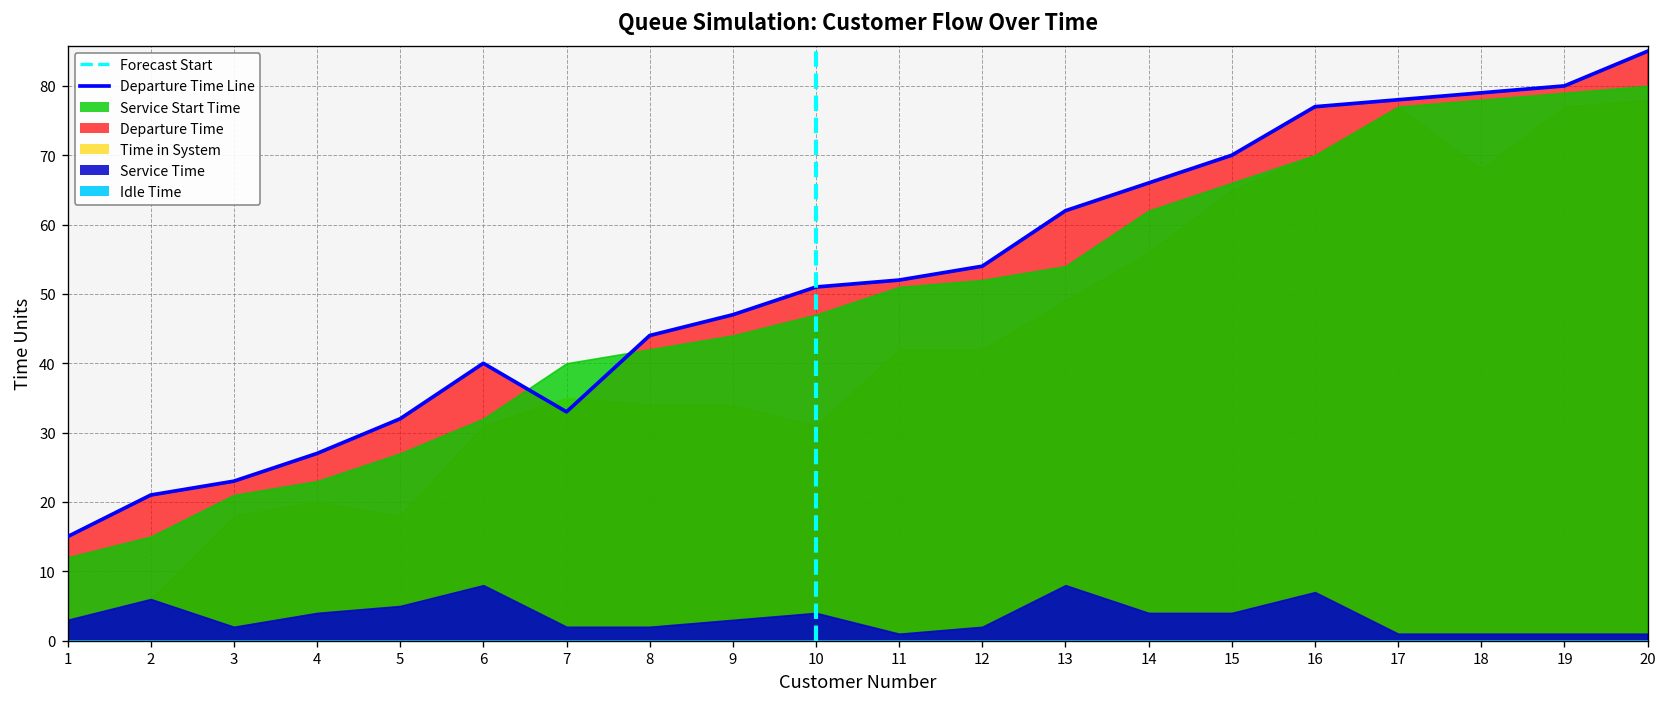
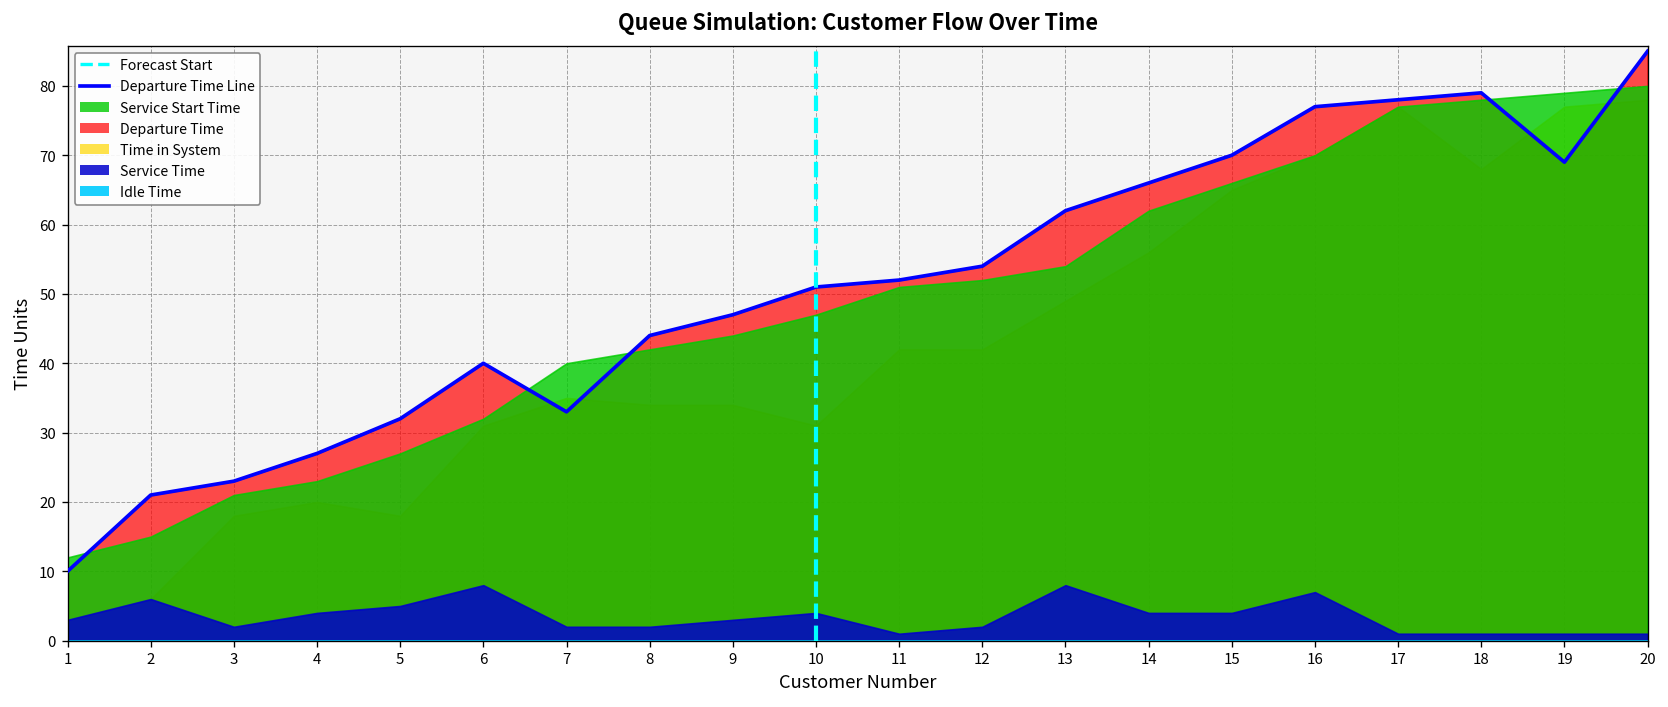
Departure Time, 1: 15 -> 10
Departure Time, 19: 80 -> 69
